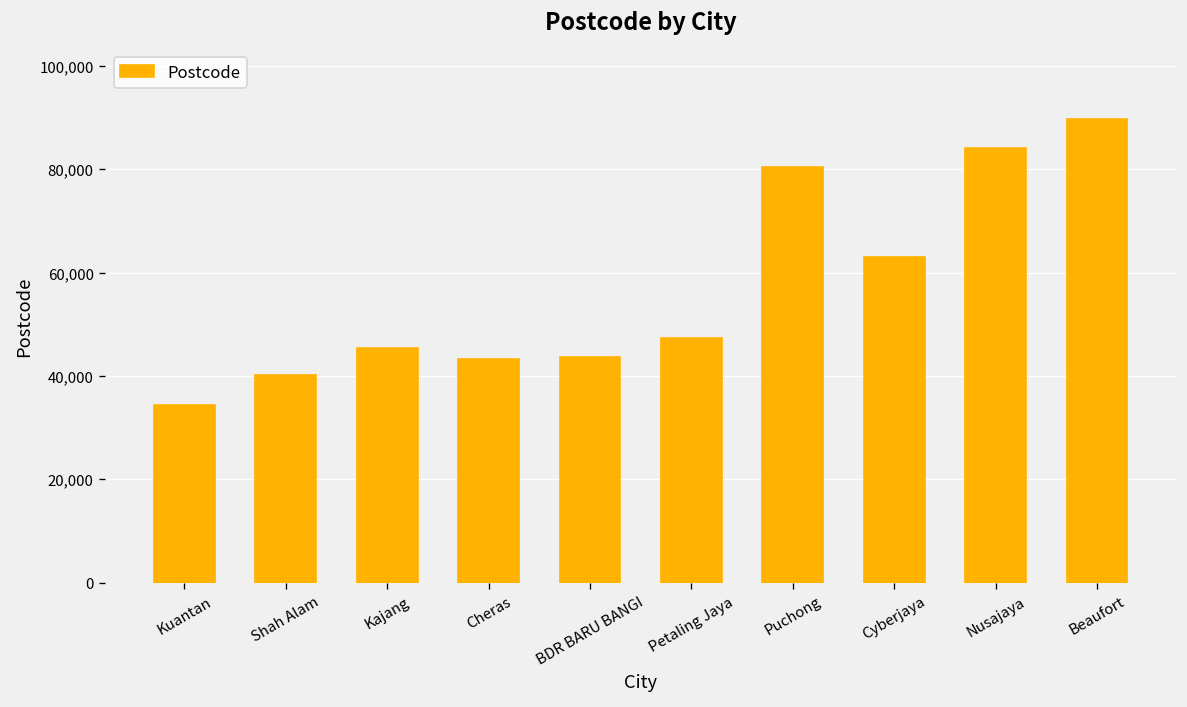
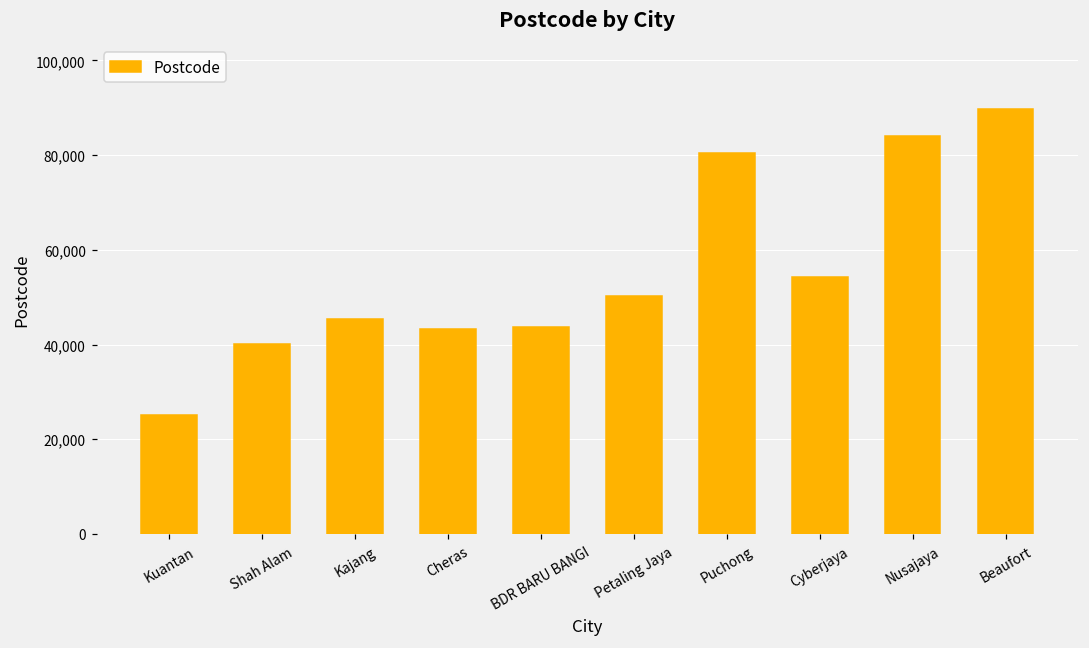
Kuantan: 34,000 -> 25,000
Petaling Jaya: 47,000 -> 50,000
Cyberjaya: 63,000 -> 54,000
